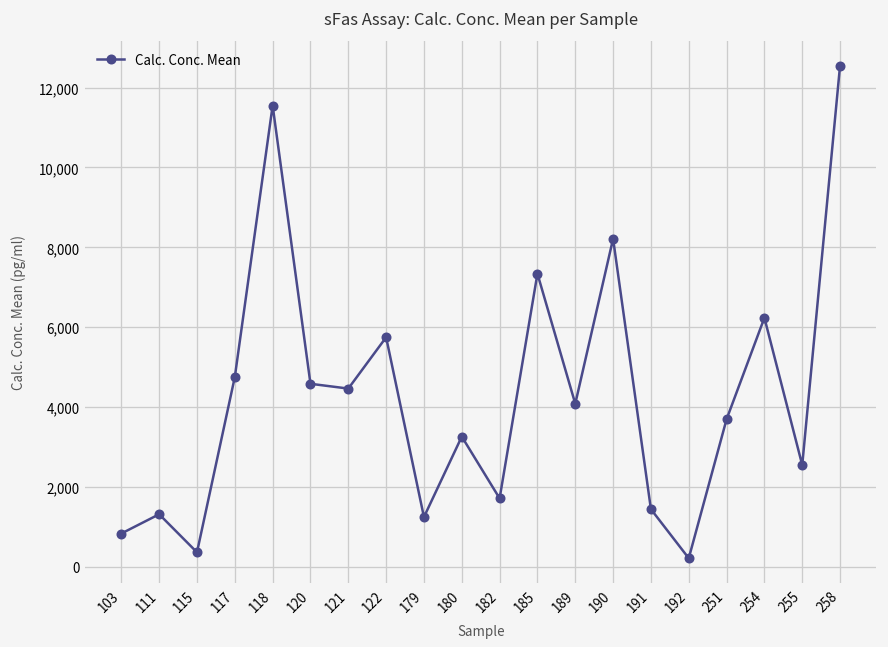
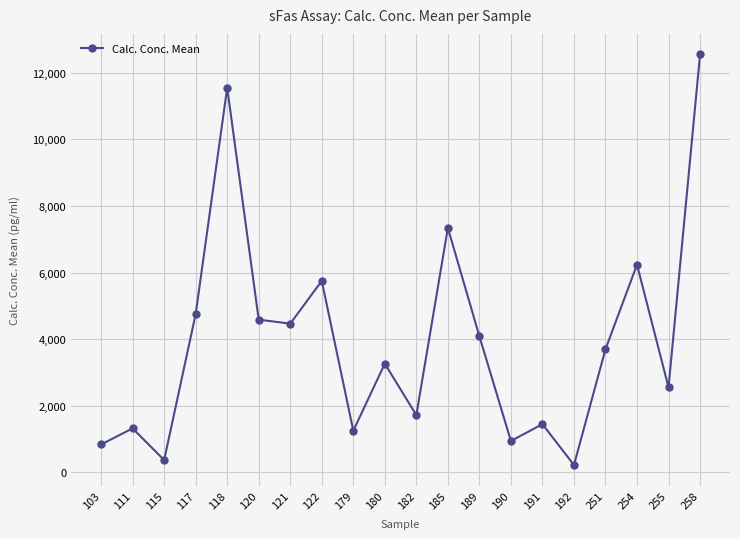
190: 8,200 -> 900
